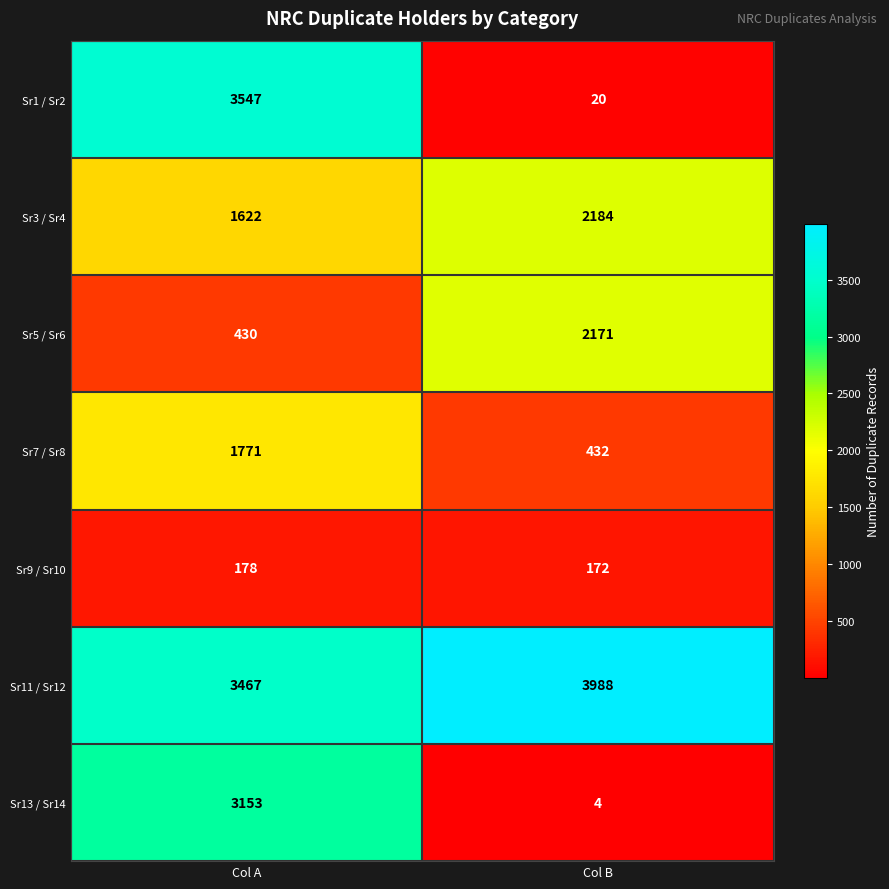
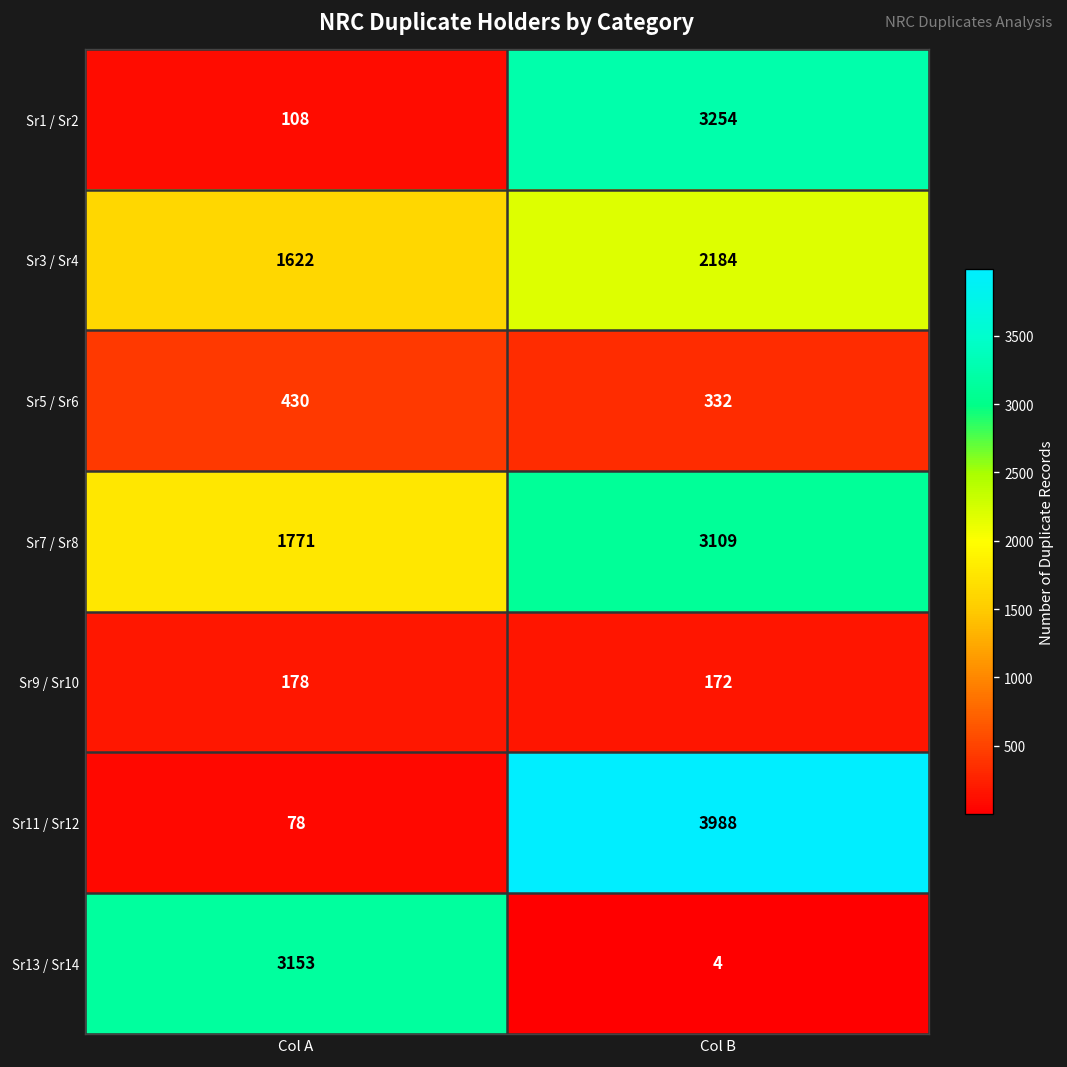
Sr1 / Sr2, Col A: 3547 -> 108
Sr1 / Sr2, Col B: 20 -> 3254
Sr5 / Sr6, Col B: 2171 -> 332
Sr7 / Sr8, Col B: 432 -> 3109
Sr11 / Sr12, Col A: 3467 -> 78
